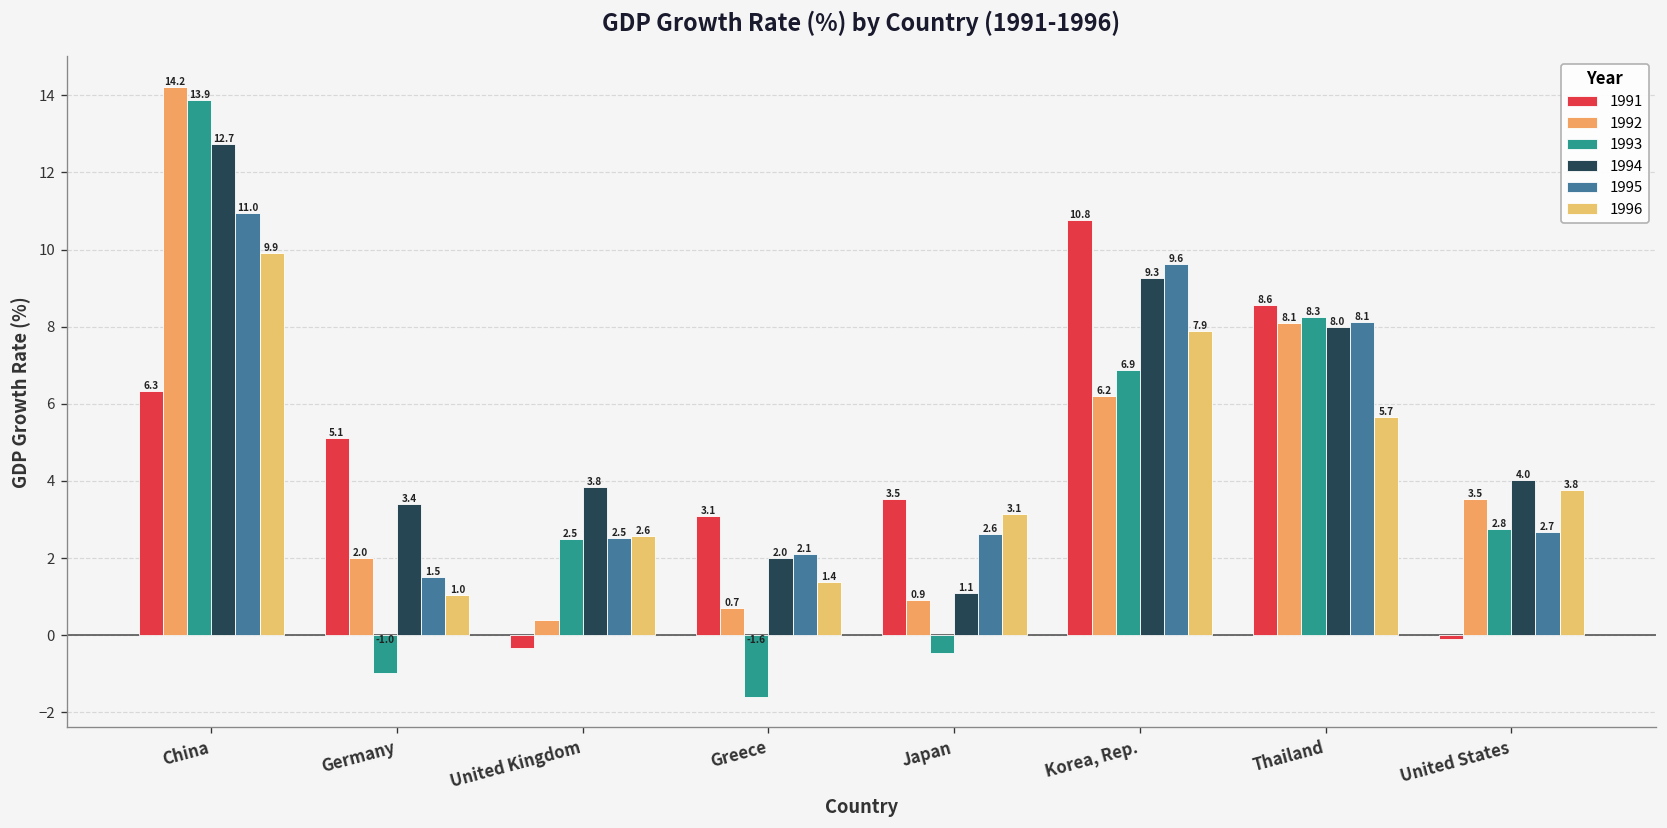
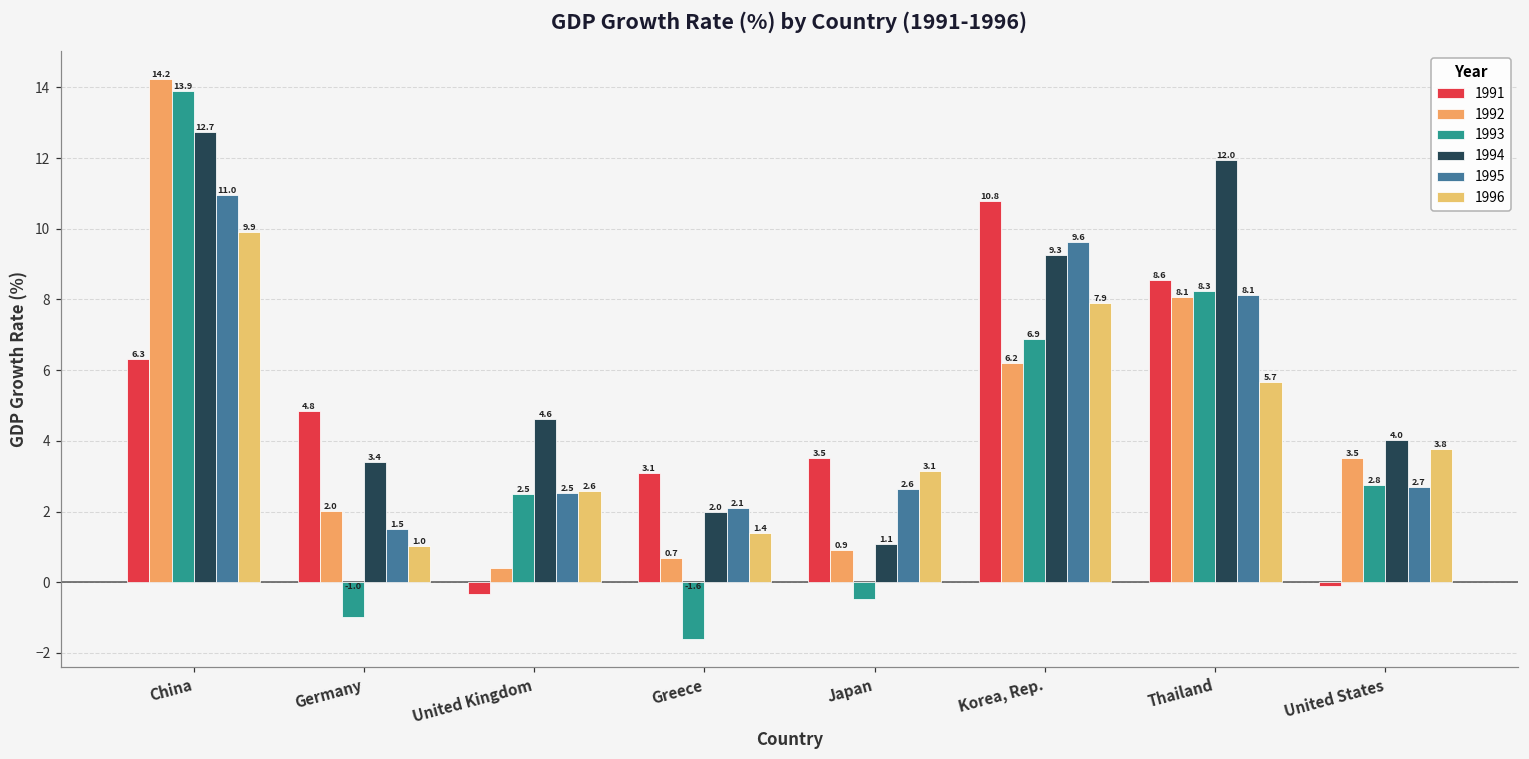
1991, Germany: 5.1 -> 4.8
1994, United Kingdom: 3.8 -> 4.6
1994, Thailand: 8.0 -> 12.0
